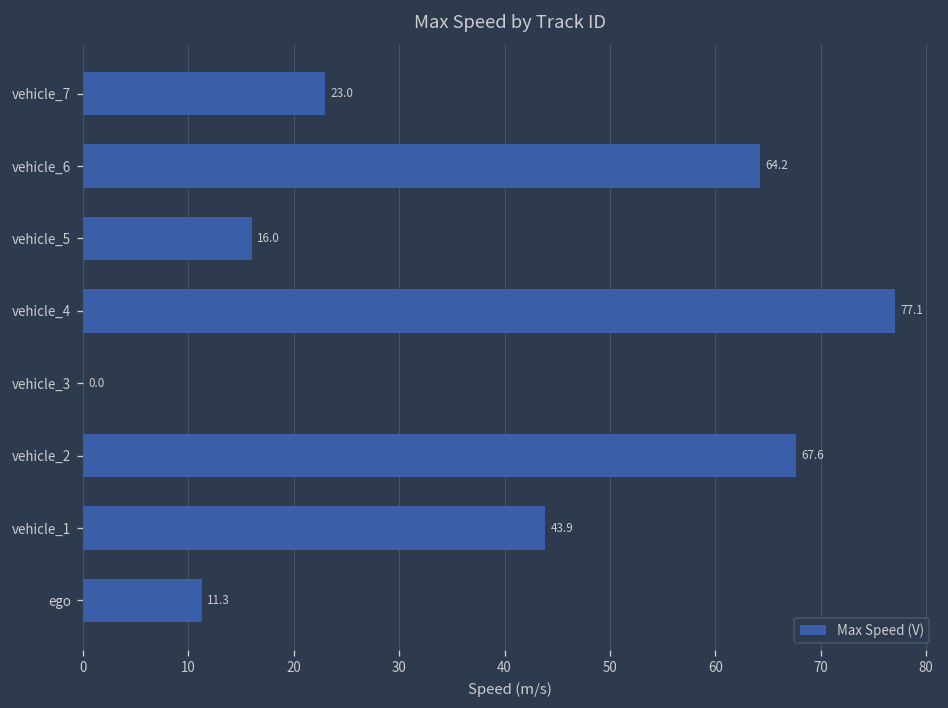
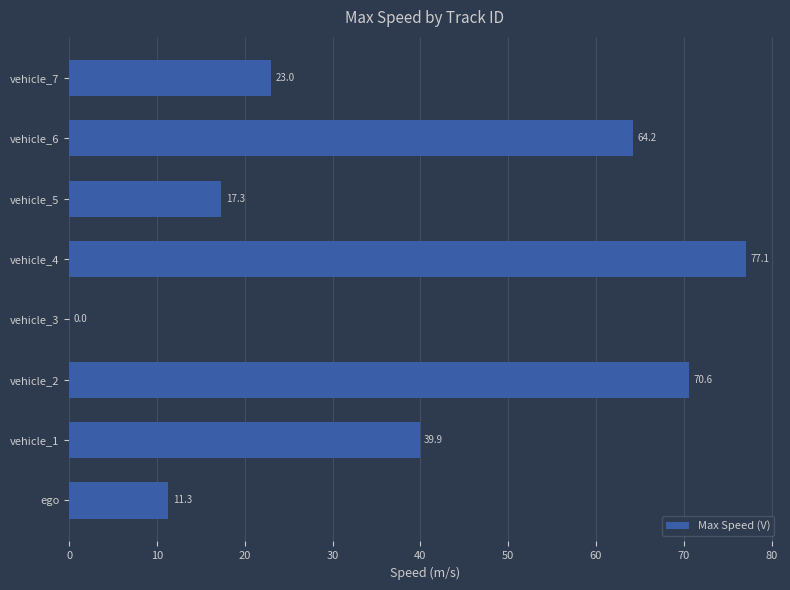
vehicle_5: 16.0 -> 17.3
vehicle_2: 67.6 -> 70.6
vehicle_1: 43.9 -> 39.9
